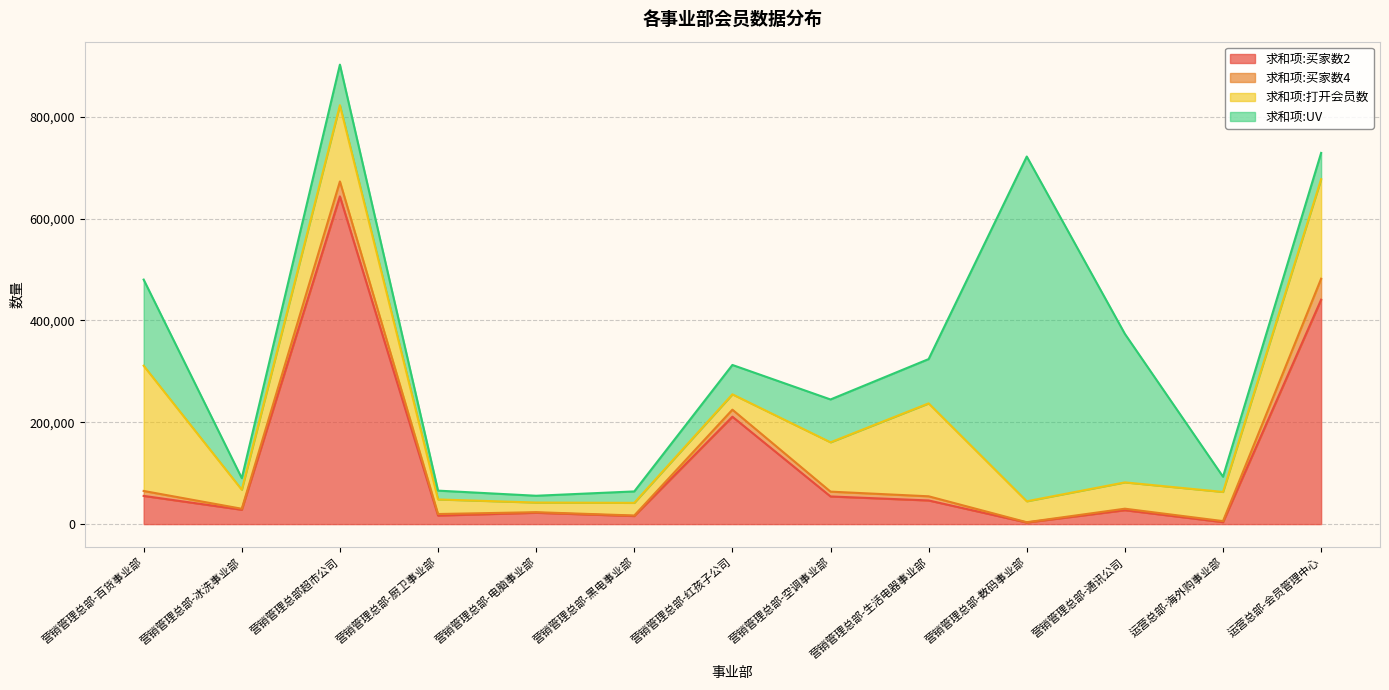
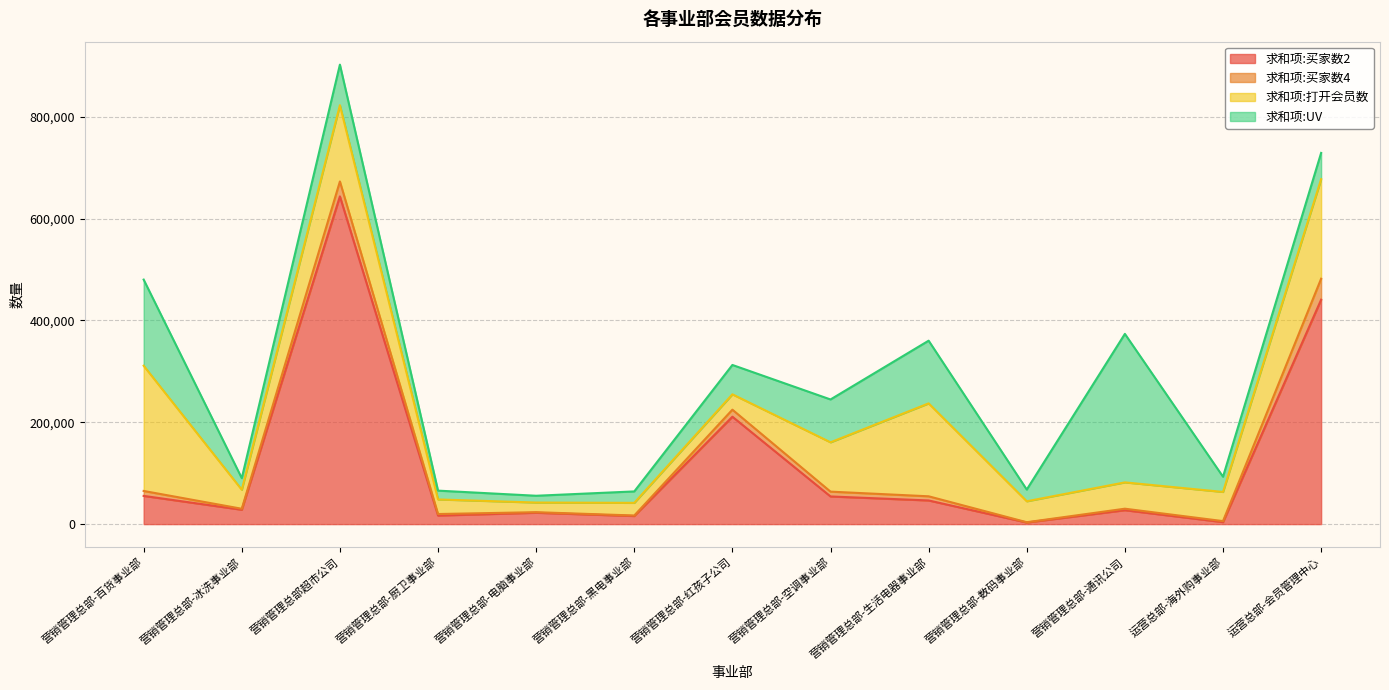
求和项:UV, 营销管理总部-生活电器事业部: 90,000 -> 120,000
求和项:UV, 营销管理总部-数码事业部: 680,000 -> 20,000
